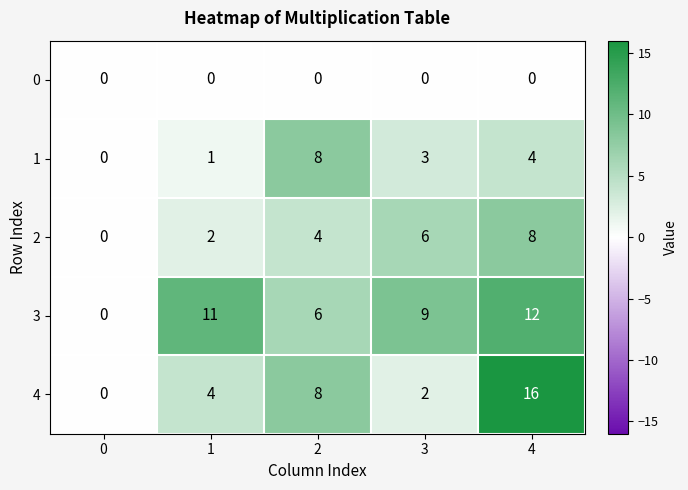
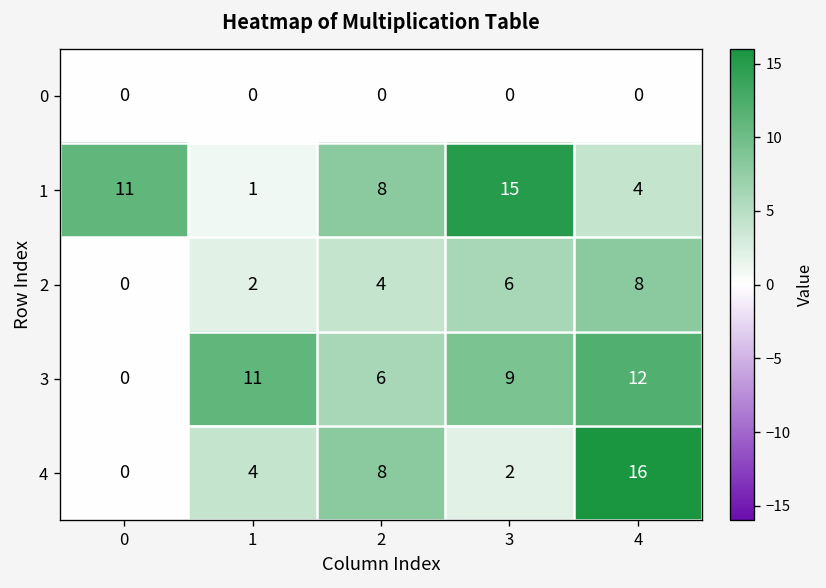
1, 0: 0 -> 11
1, 3: 3 -> 15
